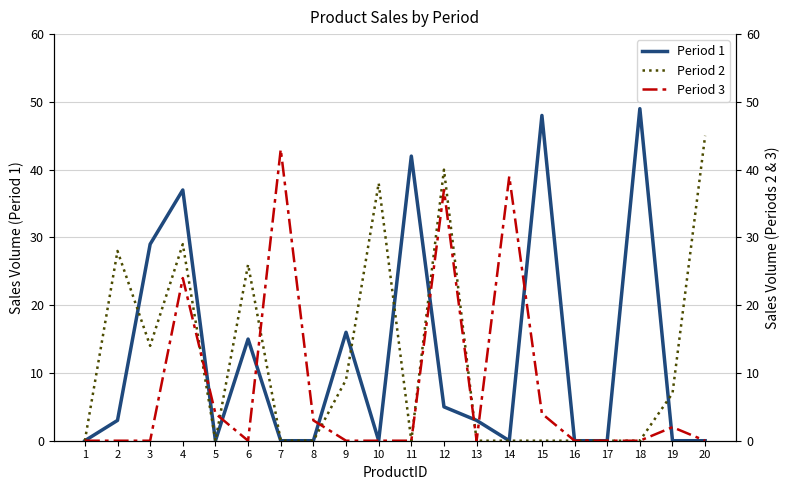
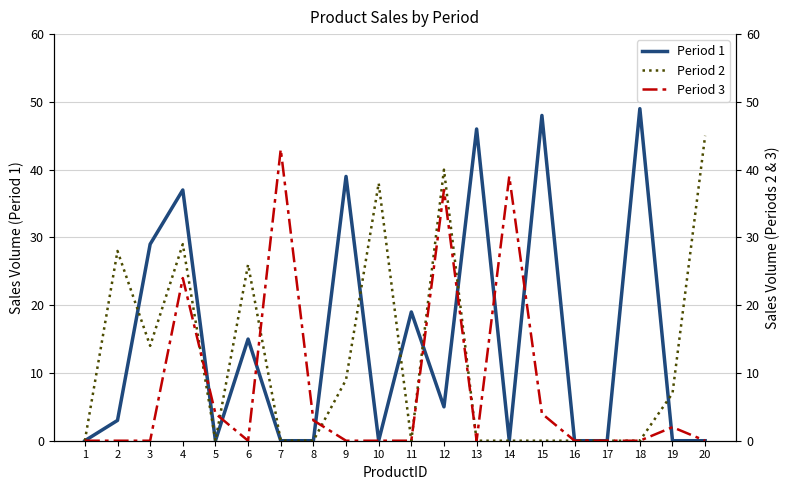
Period 1, 9: 16 -> 39
Period 1, 11: 42 -> 19
Period 1, 13: 3 -> 46
